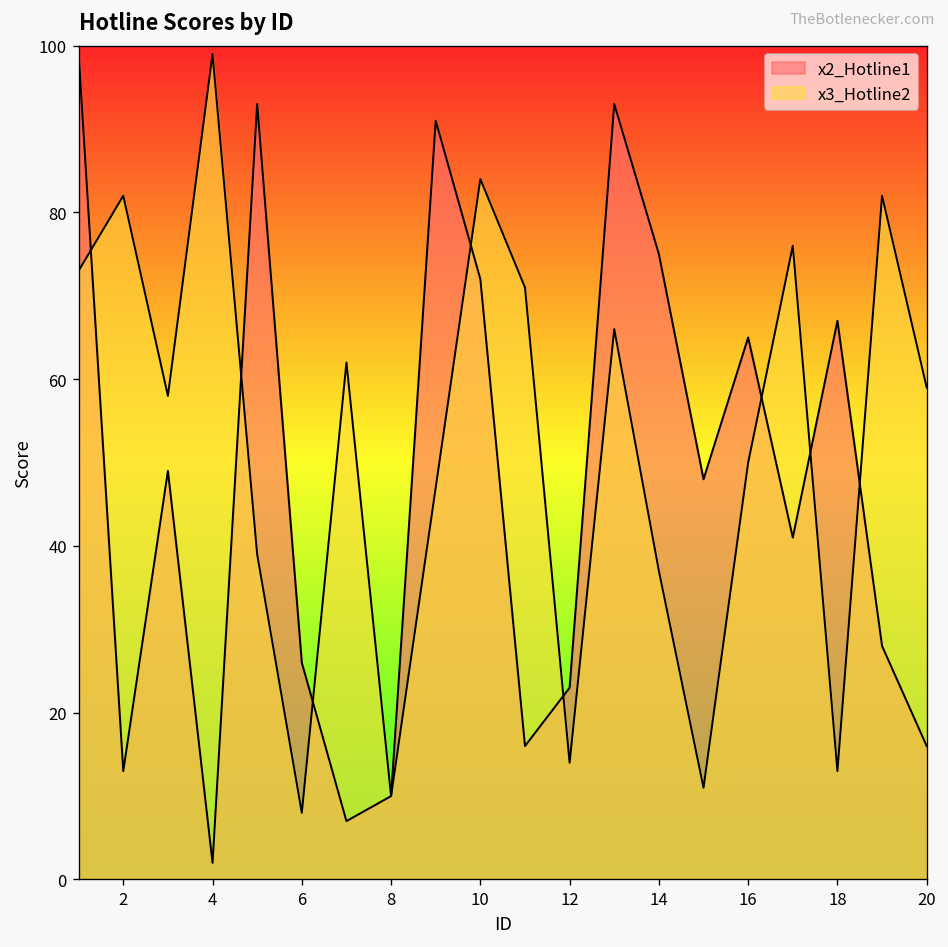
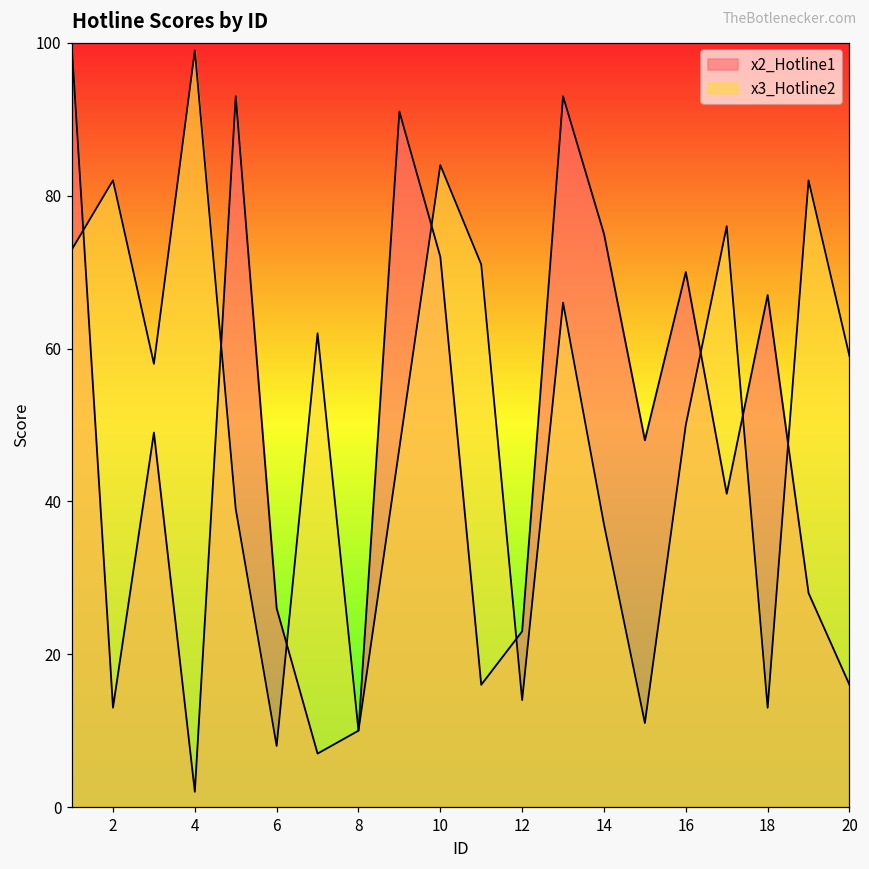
x2_Hotline1, 16: 65 -> 70
